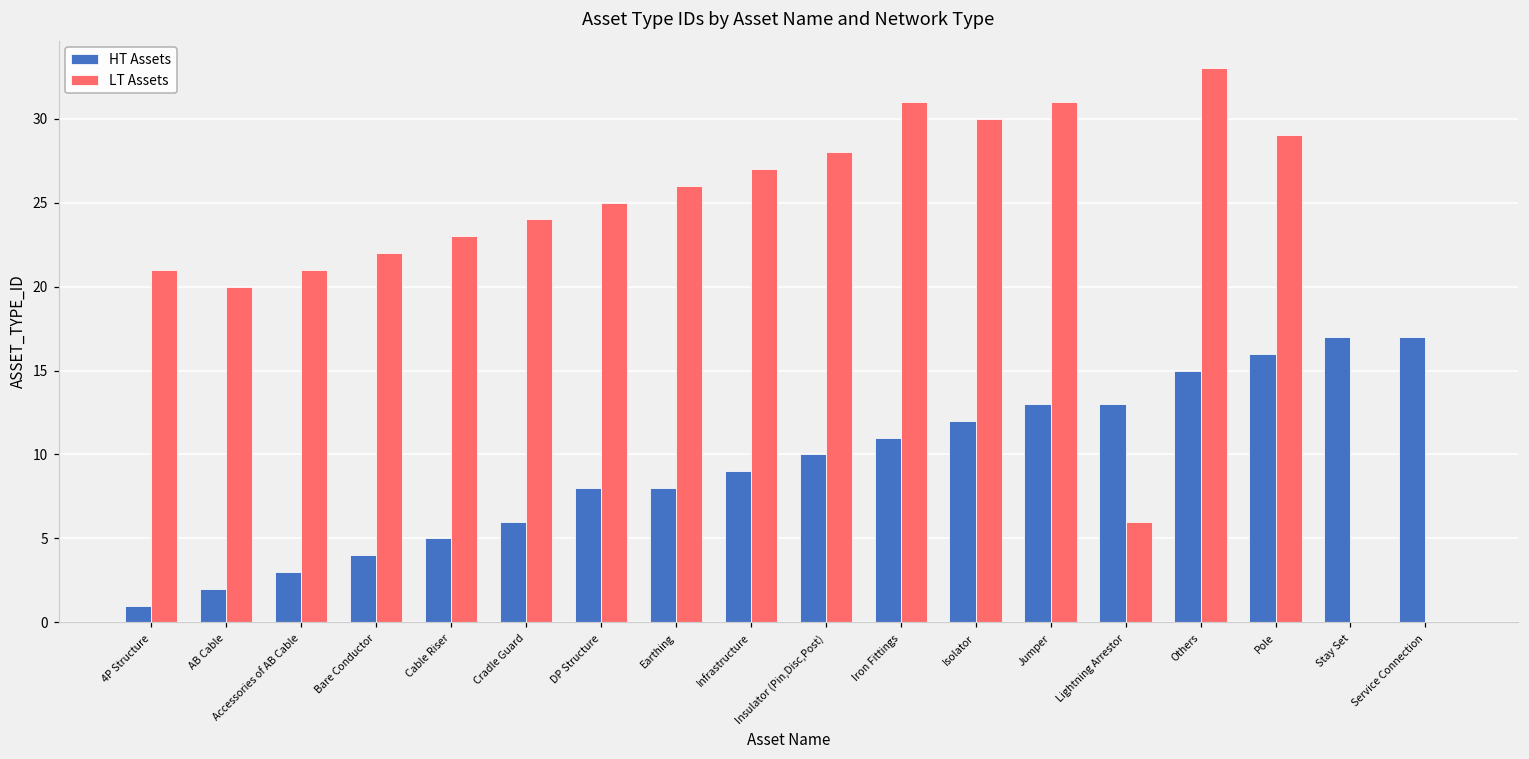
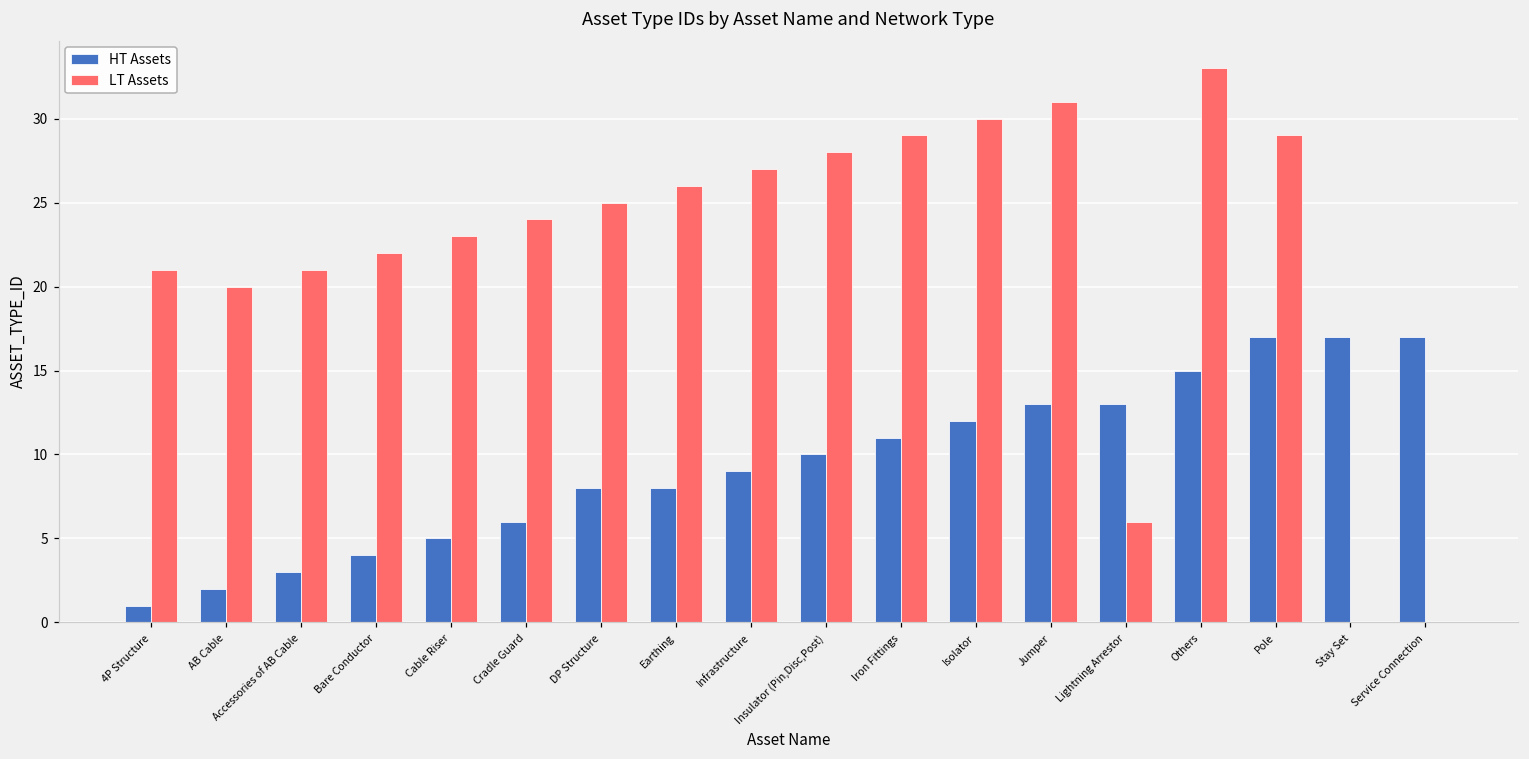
LT Assets, Iron Fittings: 31 -> 29
HT Assets, Pole: 16 -> 17
